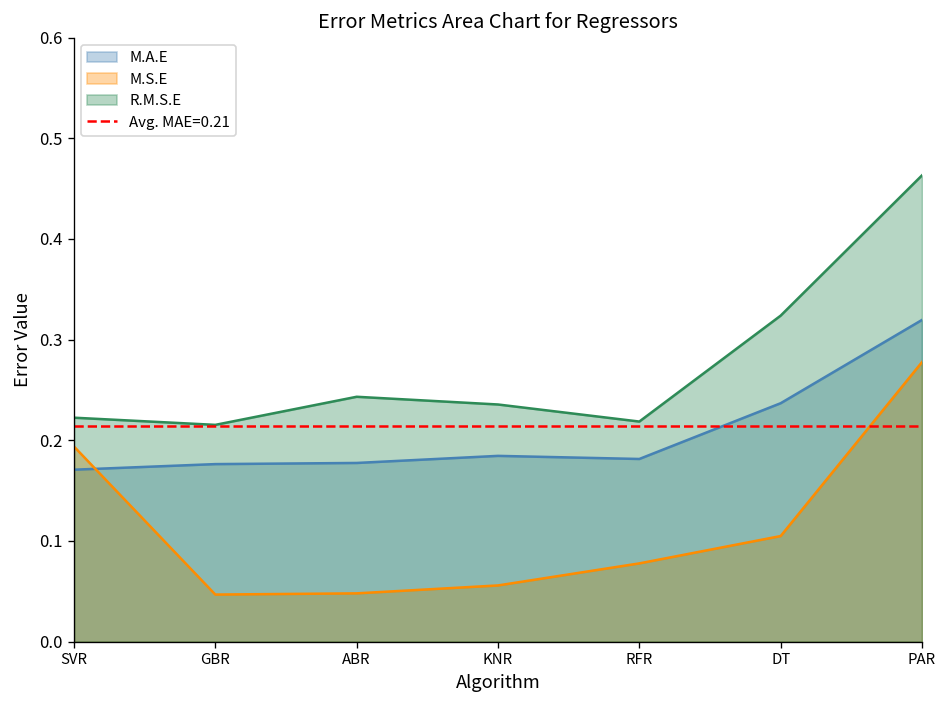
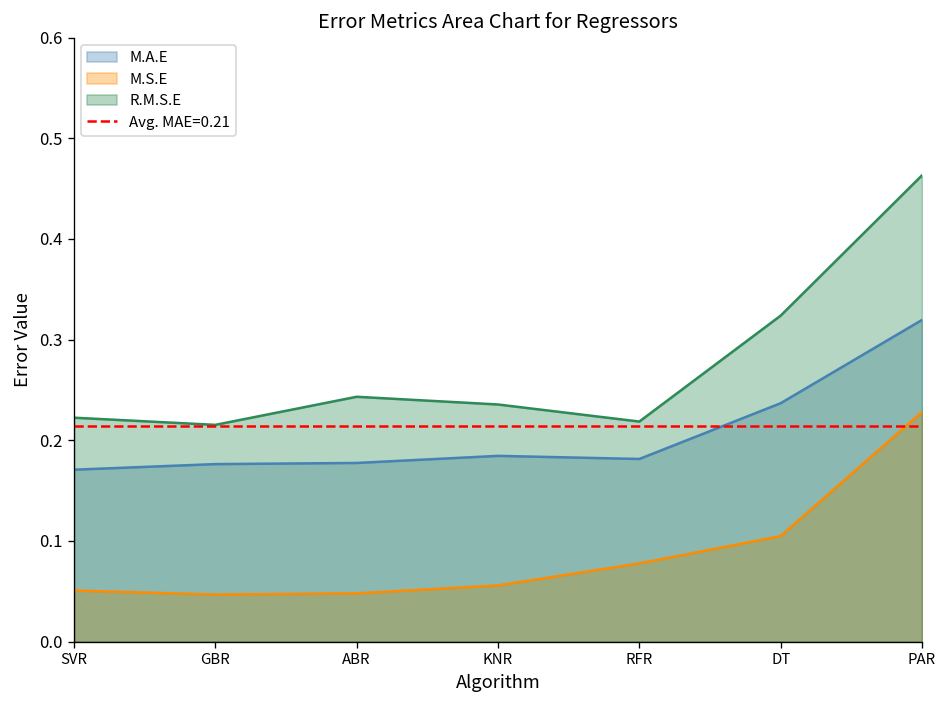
M.S.E, SVR: 0.19 -> 0.05
M.S.E, PAR: 0.28 -> 0.23
